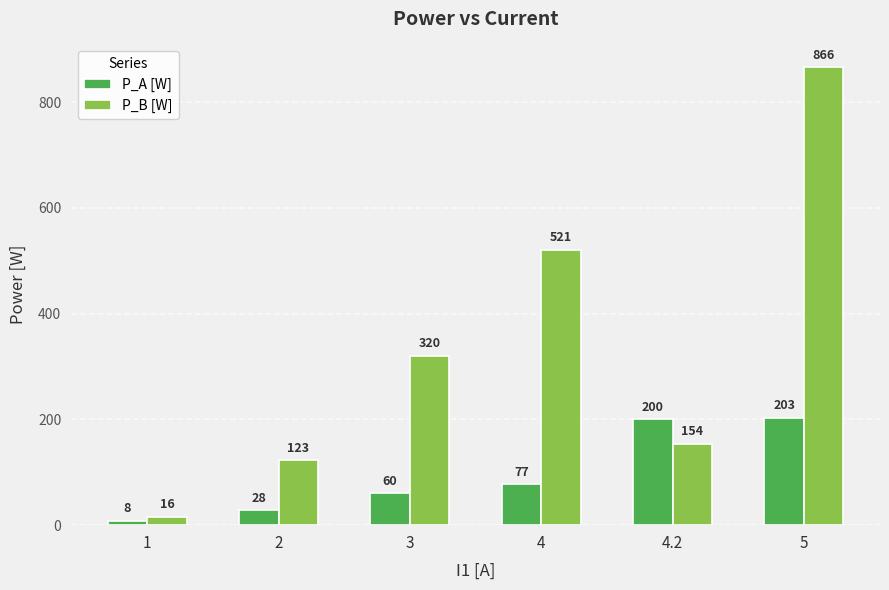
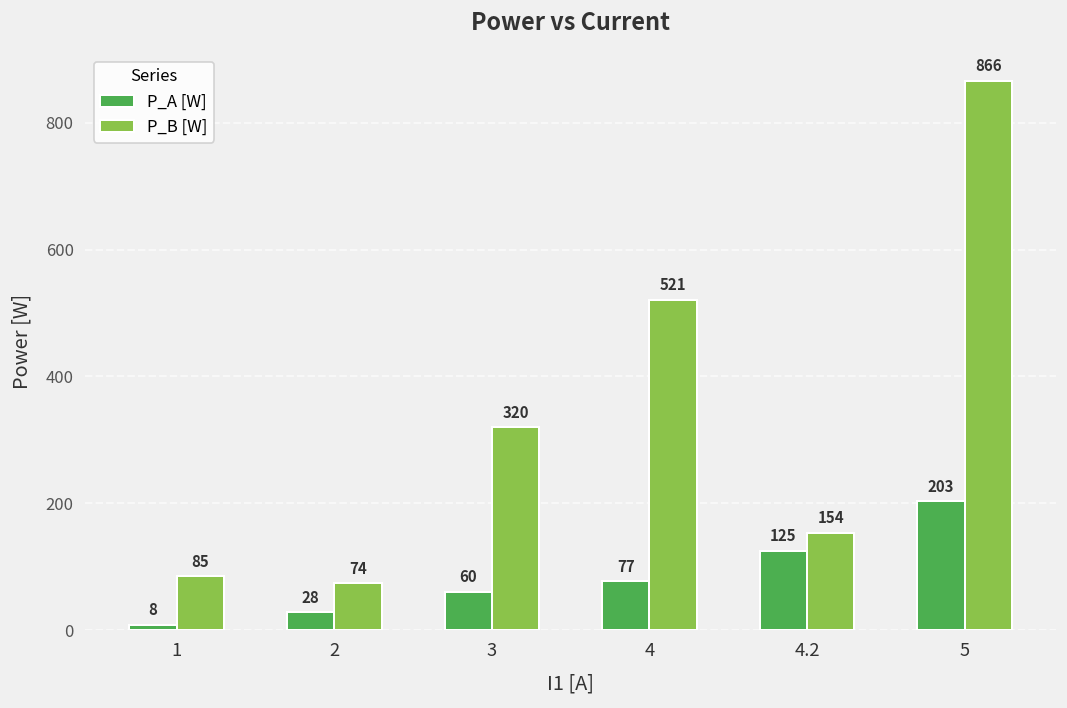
P_B [W], 1: 16 -> 85
P_B [W], 2: 123 -> 74
P_A [W], 4.2: 200 -> 125
